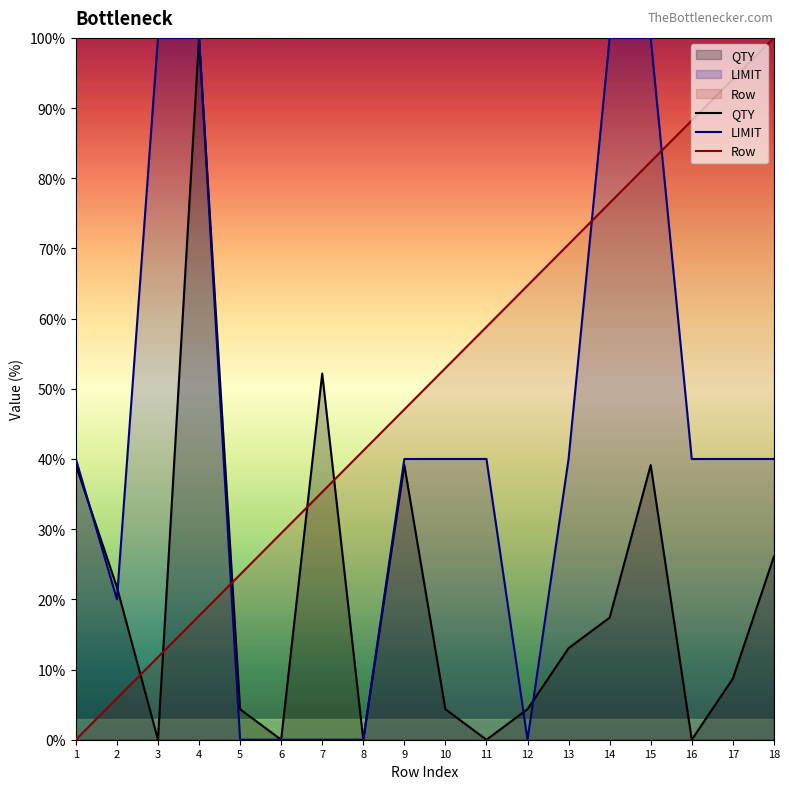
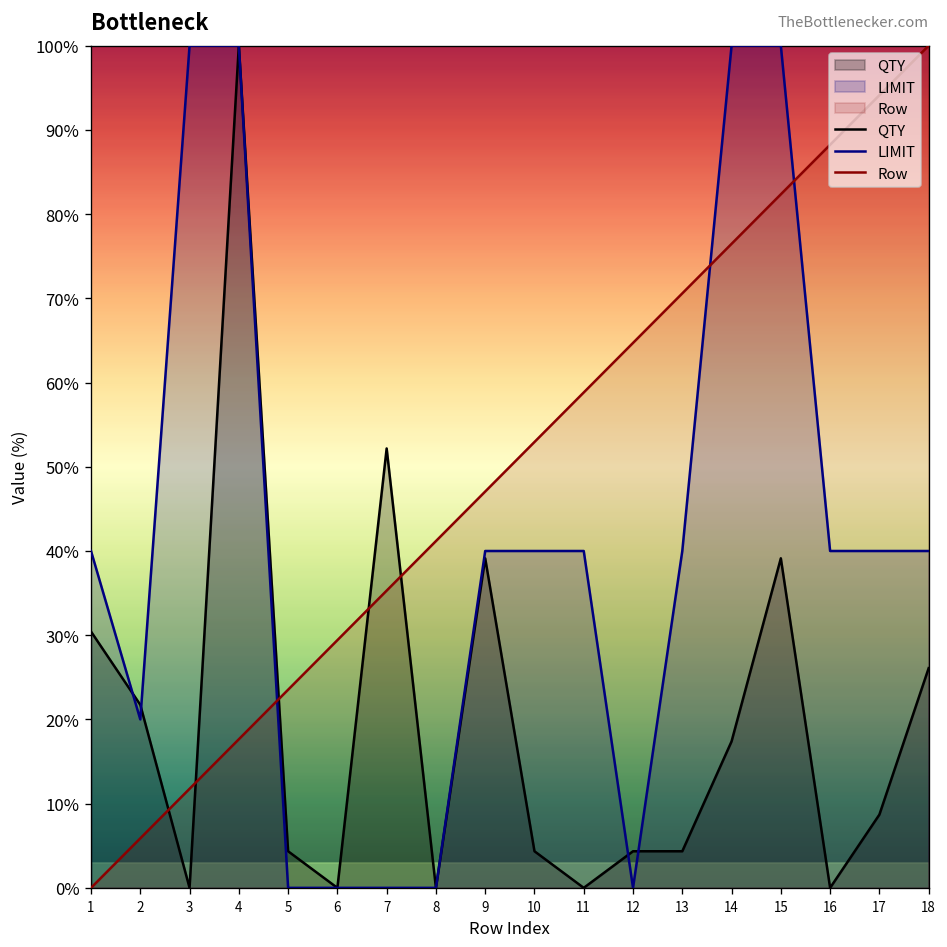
QTY, 1: 39% -> 30%
QTY, 13: 13% -> 4%
